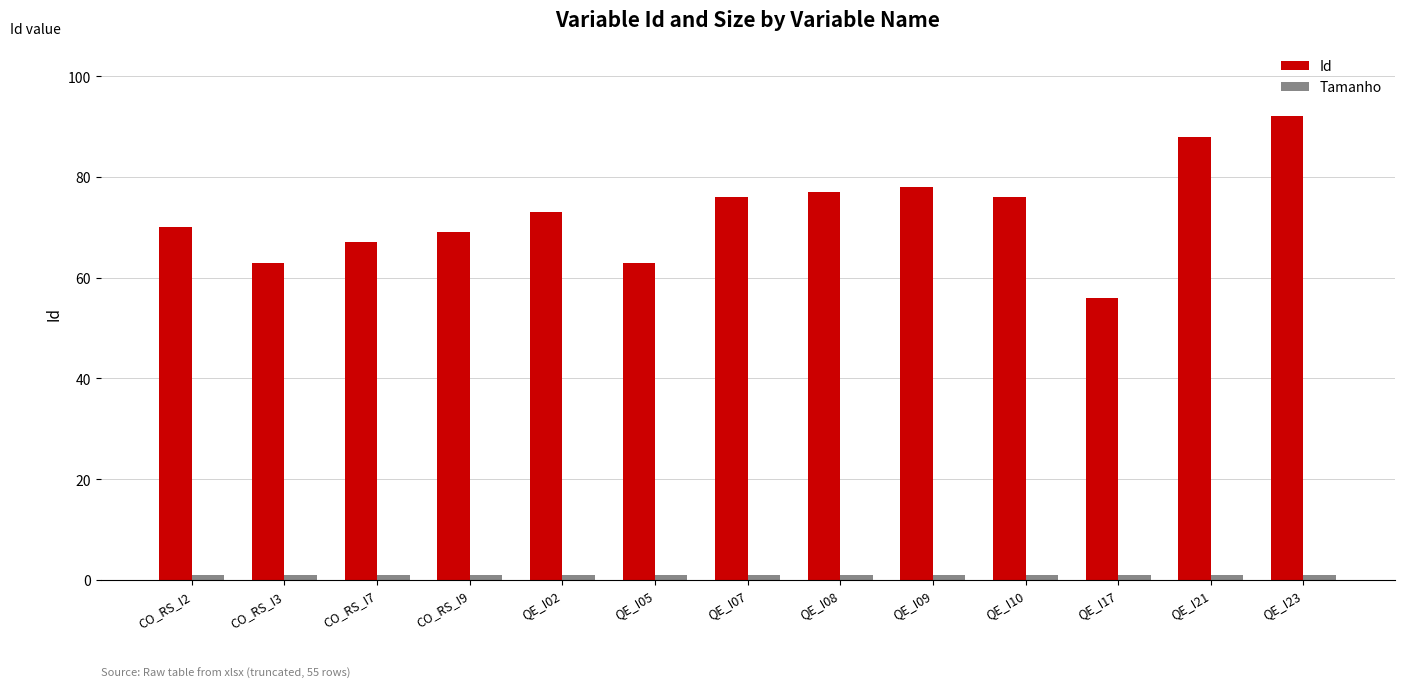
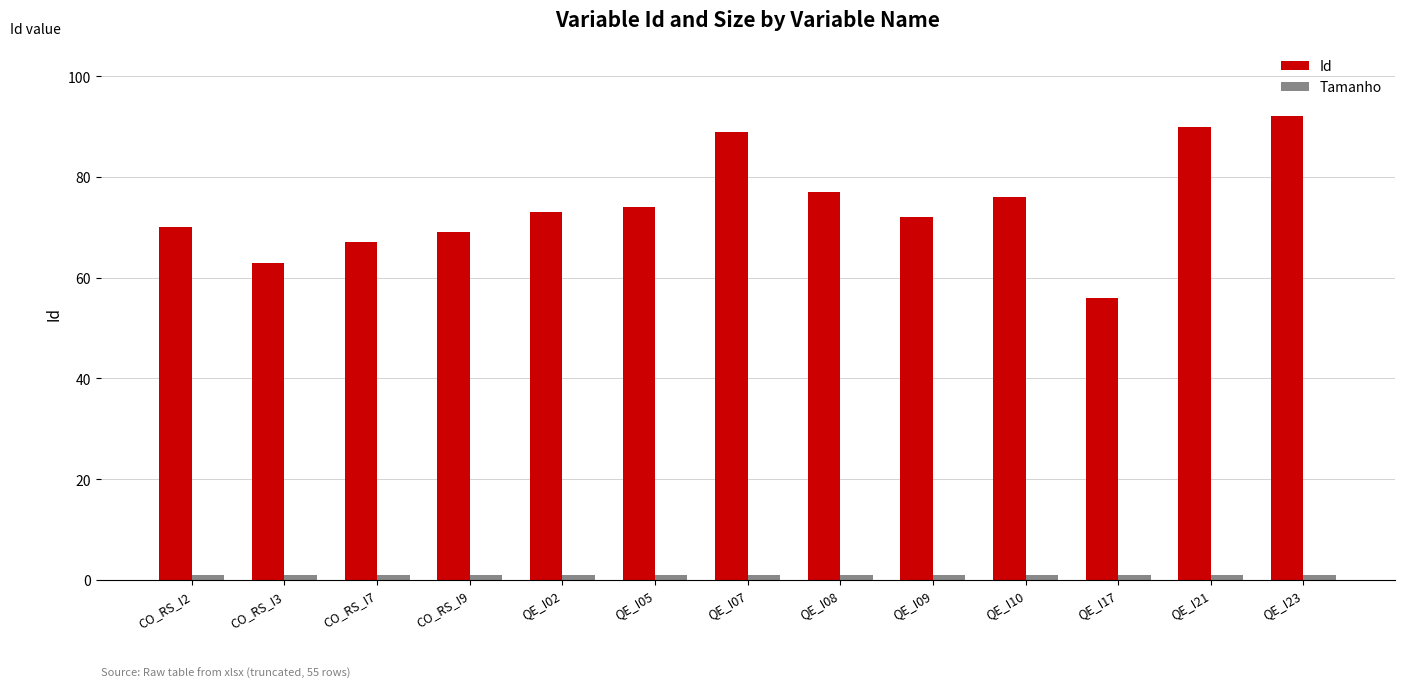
Id, QE_I05: 63 -> 74
Id, QE_I07: 76 -> 89
Id, QE_I09: 78 -> 72
Id, QE_I21: 88 -> 90
